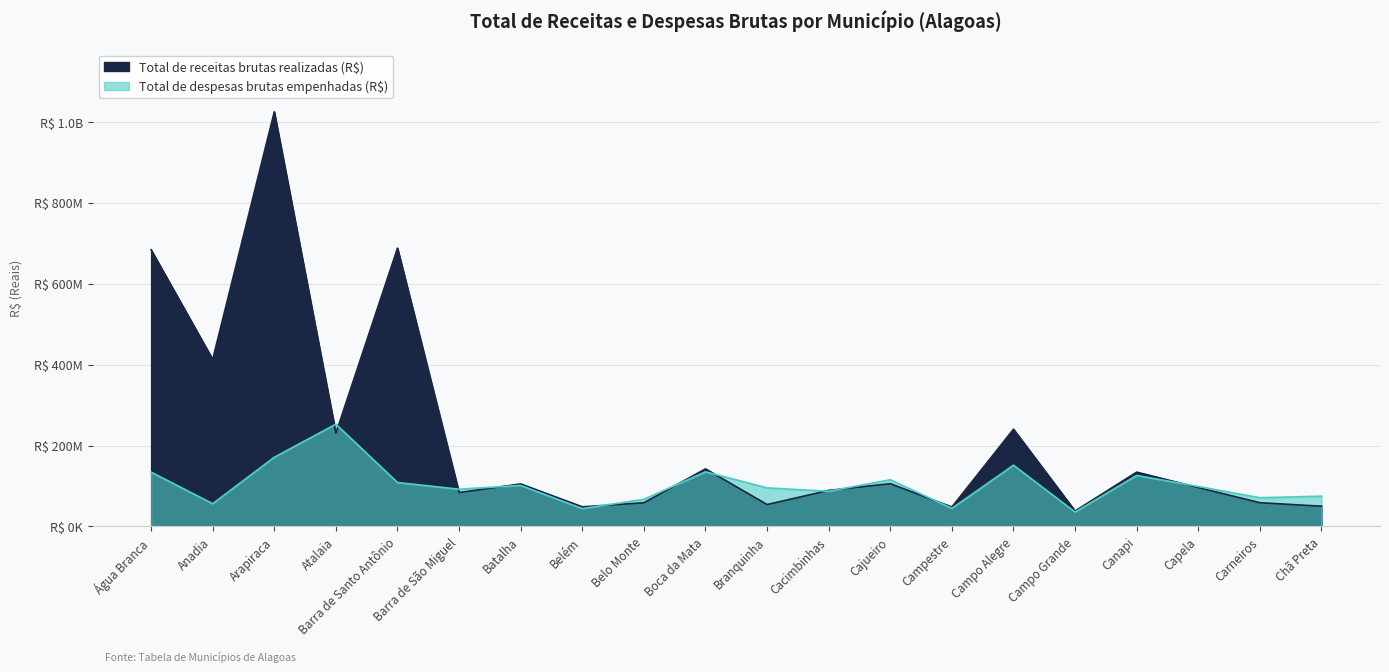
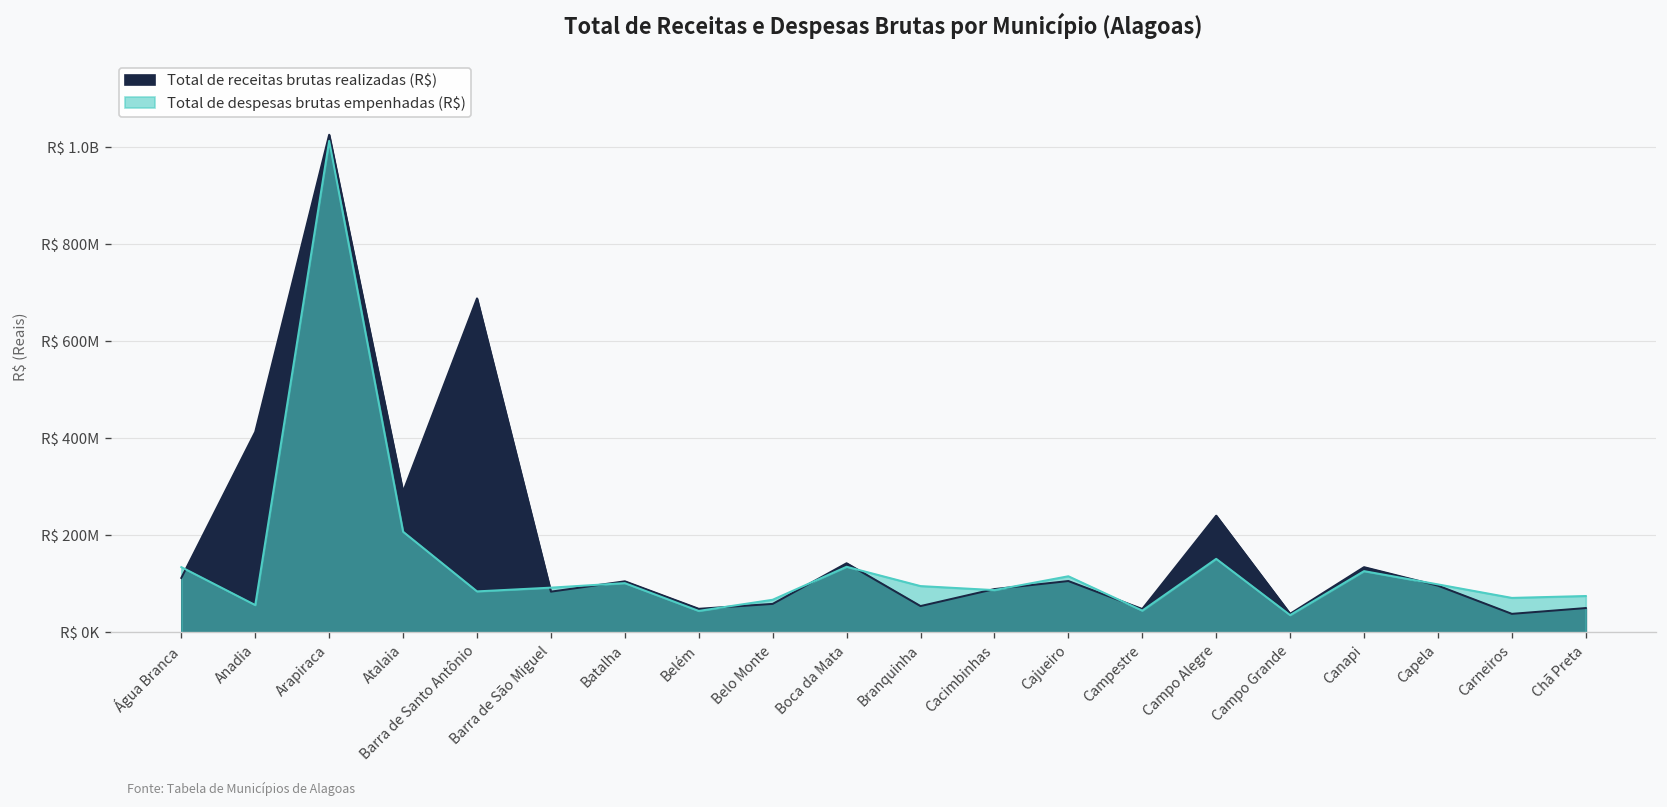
Total de receitas brutas realizadas (R$), Água Branca: R$ 680000000 -> R$ 110000000
Total de despesas brutas empenhadas (R$), Arapiraca: R$ 170000000 -> R$ 1010000000
Total de receitas brutas realizadas (R$), Atalaia: R$ 230000000 -> R$ 290000000
Total de despesas brutas empenhadas (R$), Atalaia: R$ 250000000 -> R$ 210000000
Total de despesas brutas empenhadas (R$), Barra de Santo Antônio: R$ 110000000 -> R$ 80000000
Total de receitas brutas realizadas (R$), Carneiros: R$ 60000000 -> R$ 40000000
